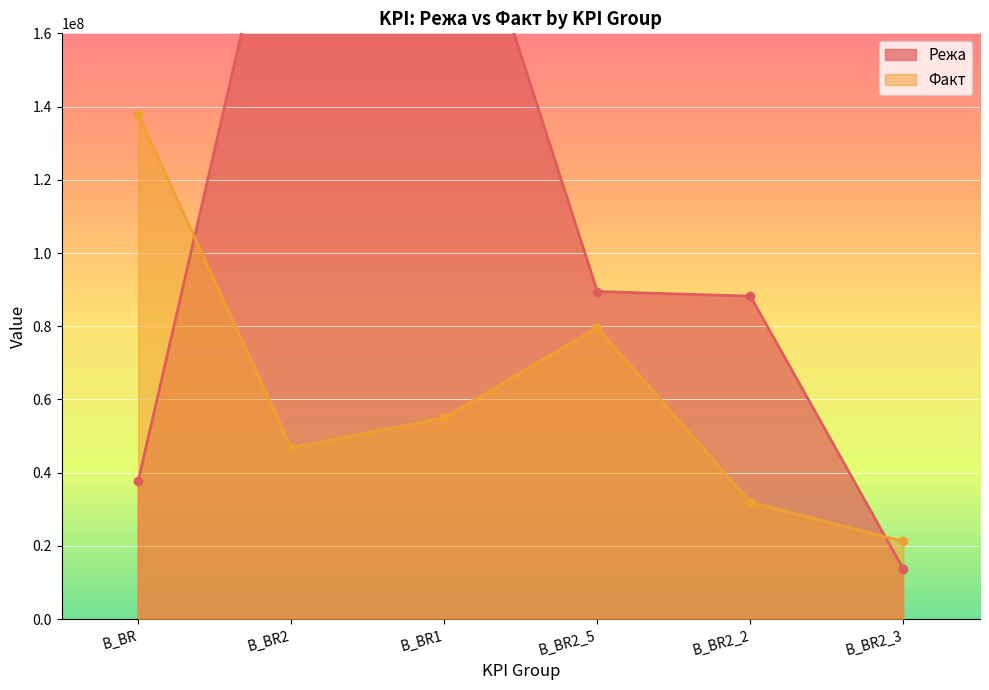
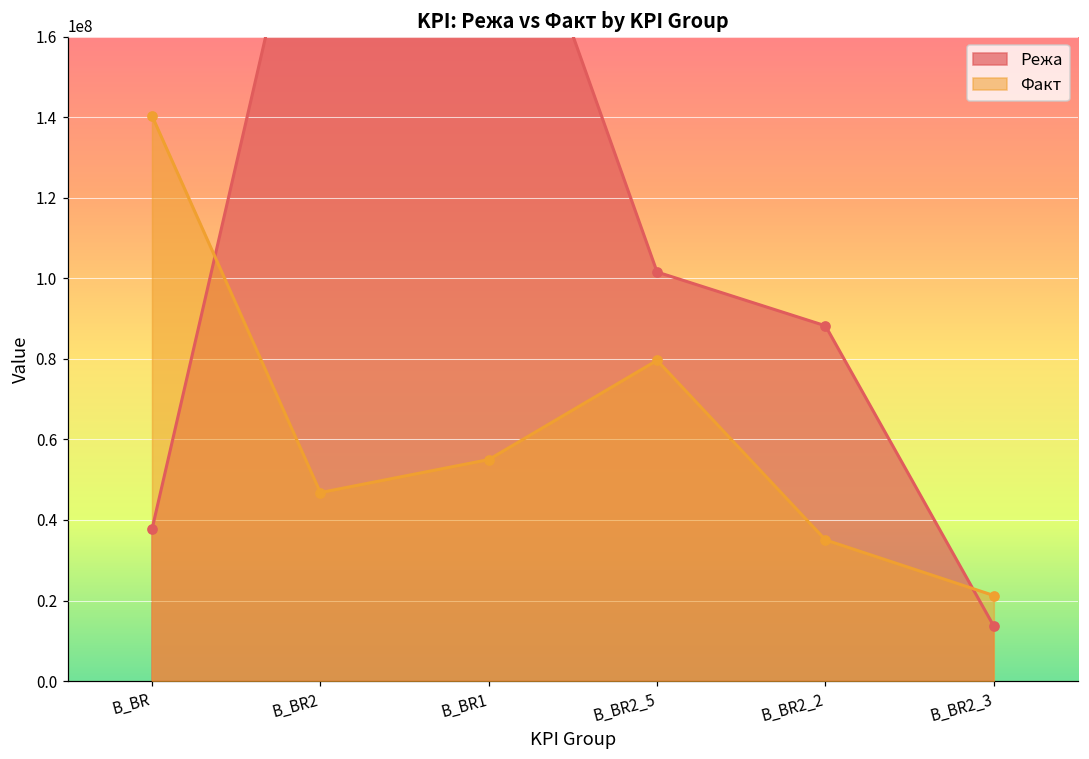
Факт, B_BR: 138000000 -> 140000000
Режа, B_BR2_5: 89000000 -> 102000000
Факт, B_BR2_2: 32000000 -> 35000000
